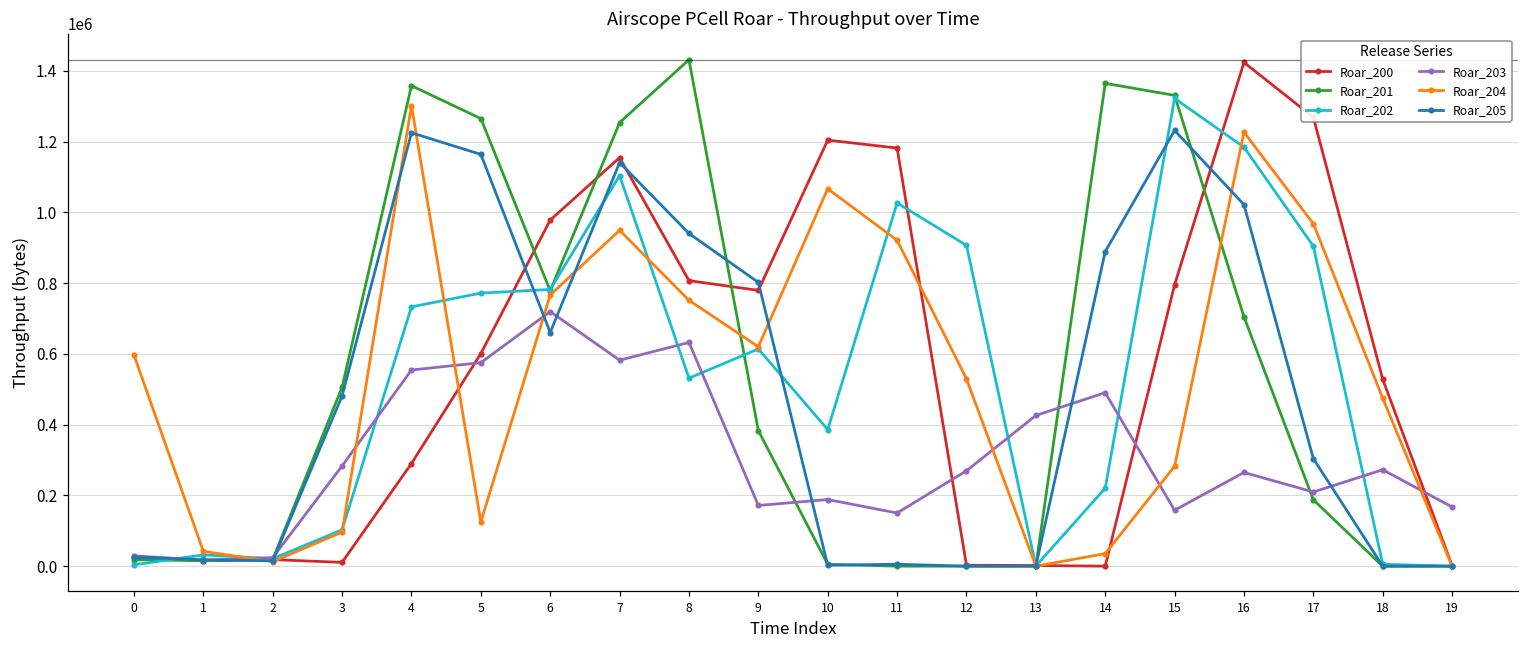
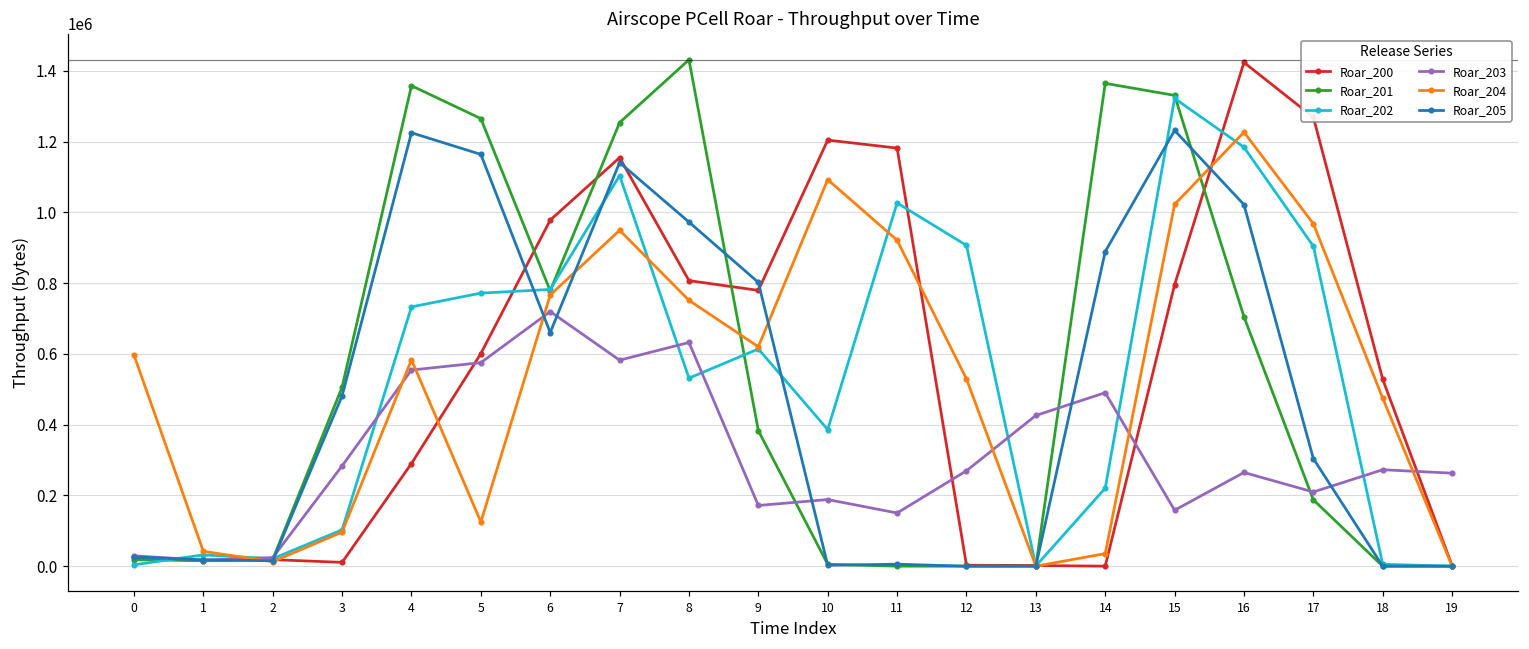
Roar_204, 4: 1300000 -> 580000
Roar_205, 8: 940000 -> 970000
Roar_204, 10: 1070000 -> 1090000
Roar_204, 15: 280000 -> 1020000
Roar_203, 19: 170000 -> 260000
